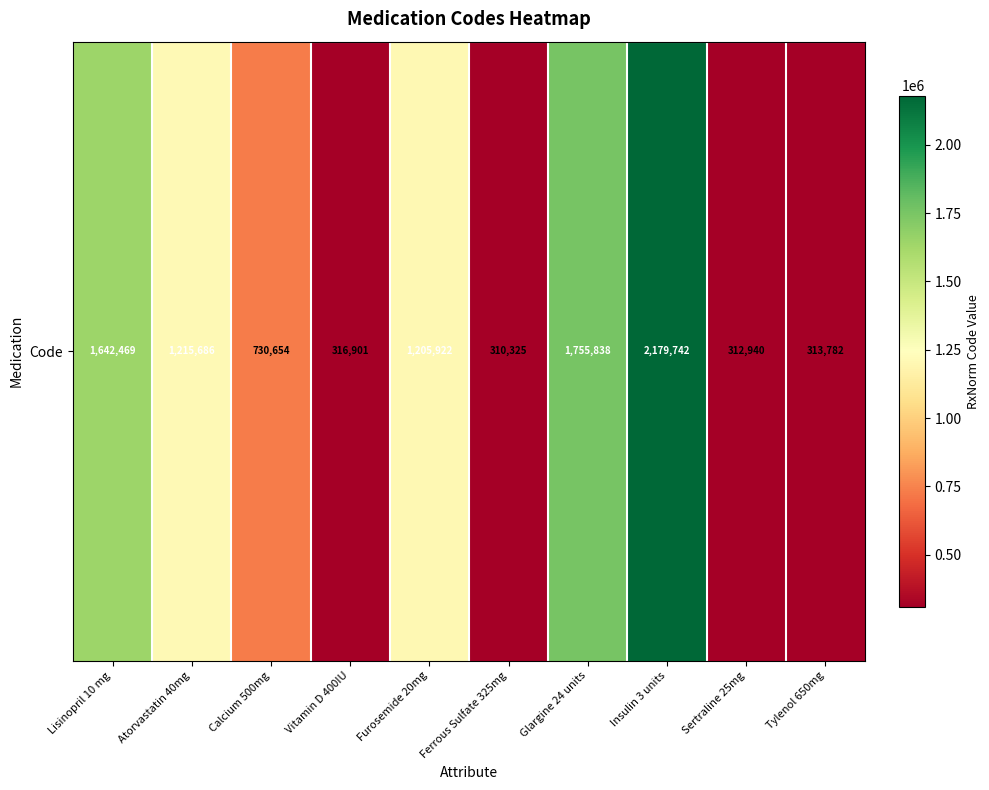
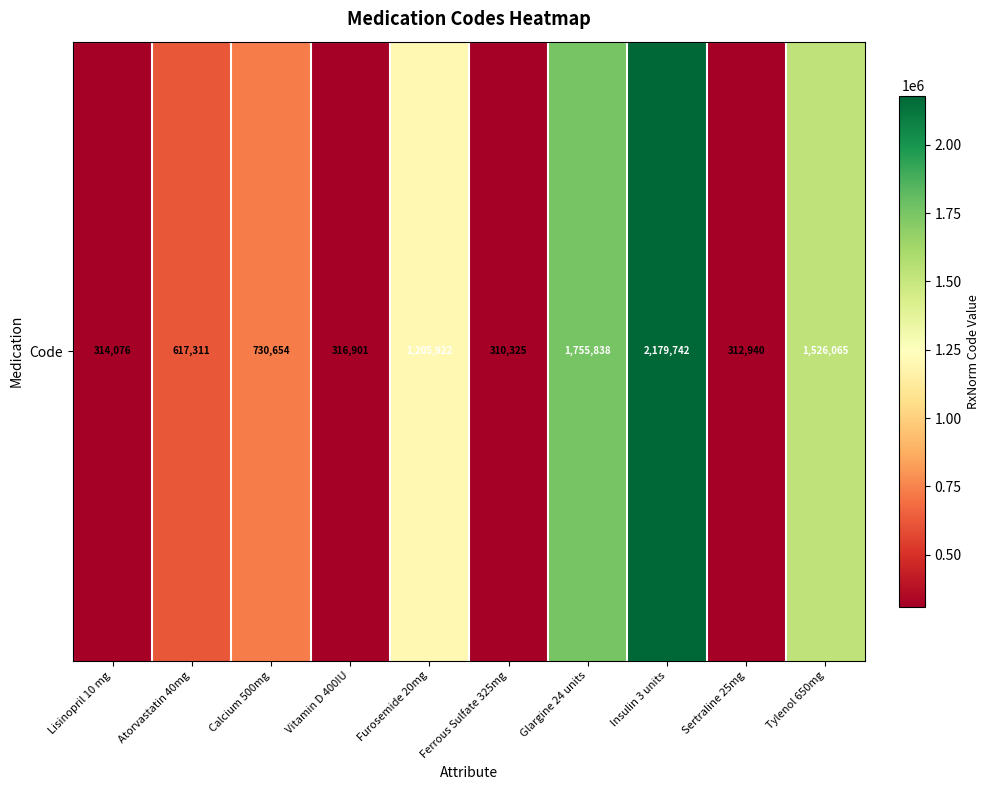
Code, Lisinopril 10 mg: 1,642,469 -> 314,076
Code, Atorvastatin 40mg: 1,215,686 -> 617,311
Code, Tylenol 650mg: 313,782 -> 1,526,065
